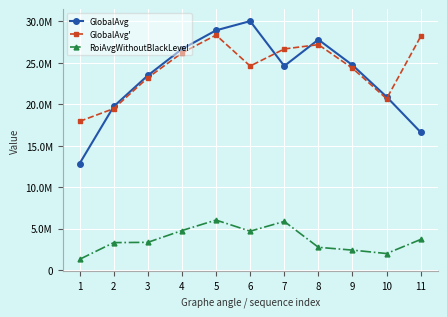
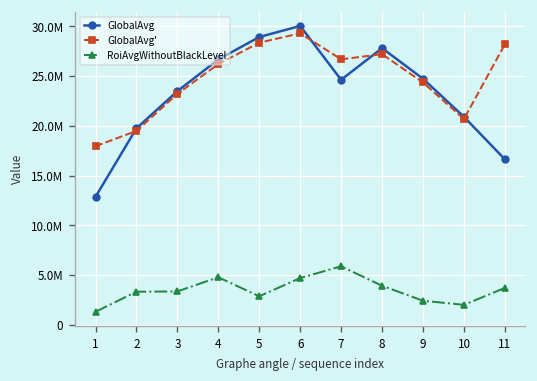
RoiAvgWithoutBlackLevel, 5: 6000000 -> 3000000
GlobalAvg', 6: 25000000 -> 29000000
RoiAvgWithoutBlackLevel, 8: 3000000 -> 4000000
